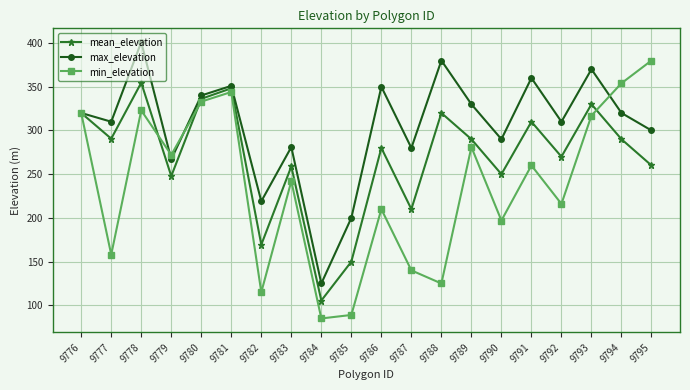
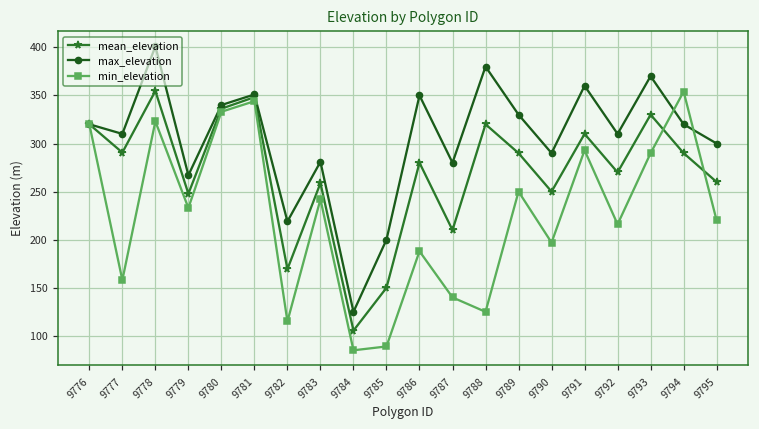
min_elevation, 9779: 270 -> 230
min_elevation, 9786: 210 -> 190
min_elevation, 9789: 280 -> 250
min_elevation, 9791: 260 -> 290
min_elevation, 9793: 320 -> 290
min_elevation, 9795: 380 -> 220
